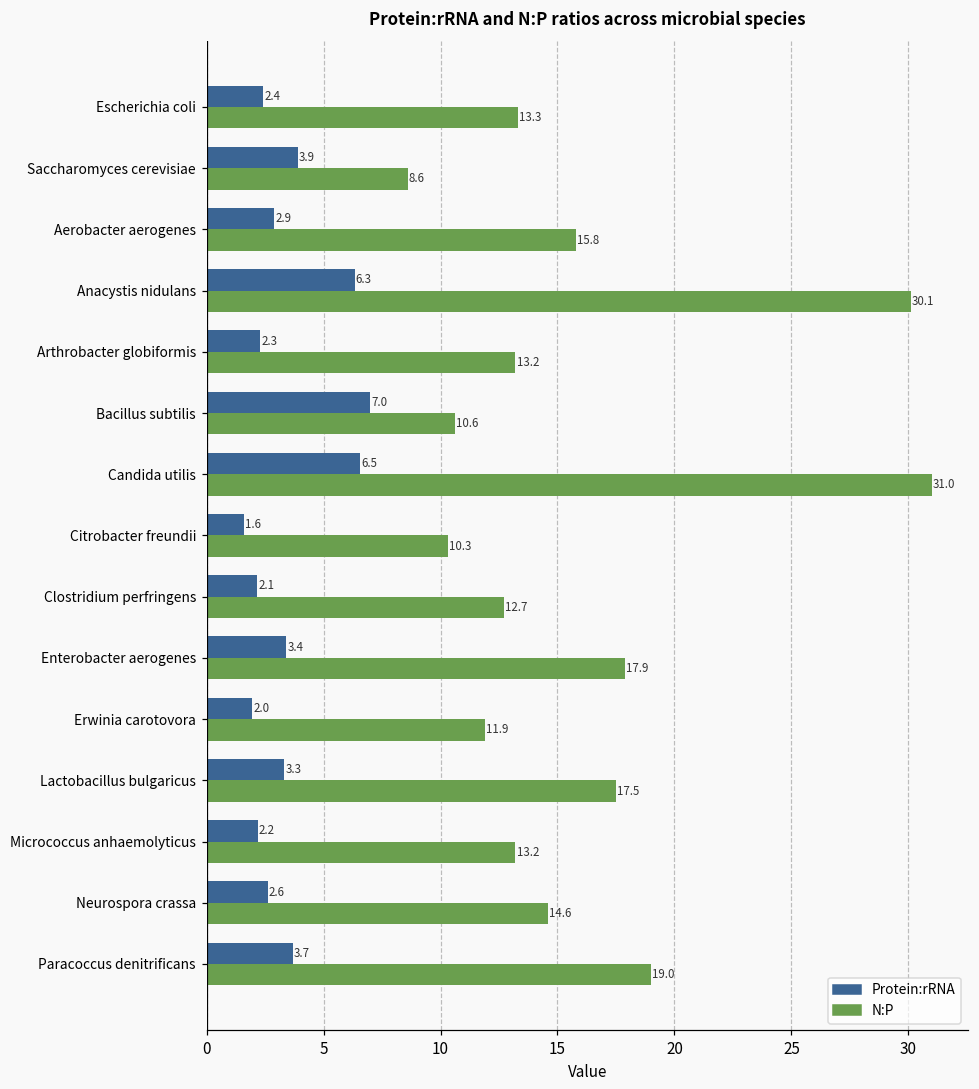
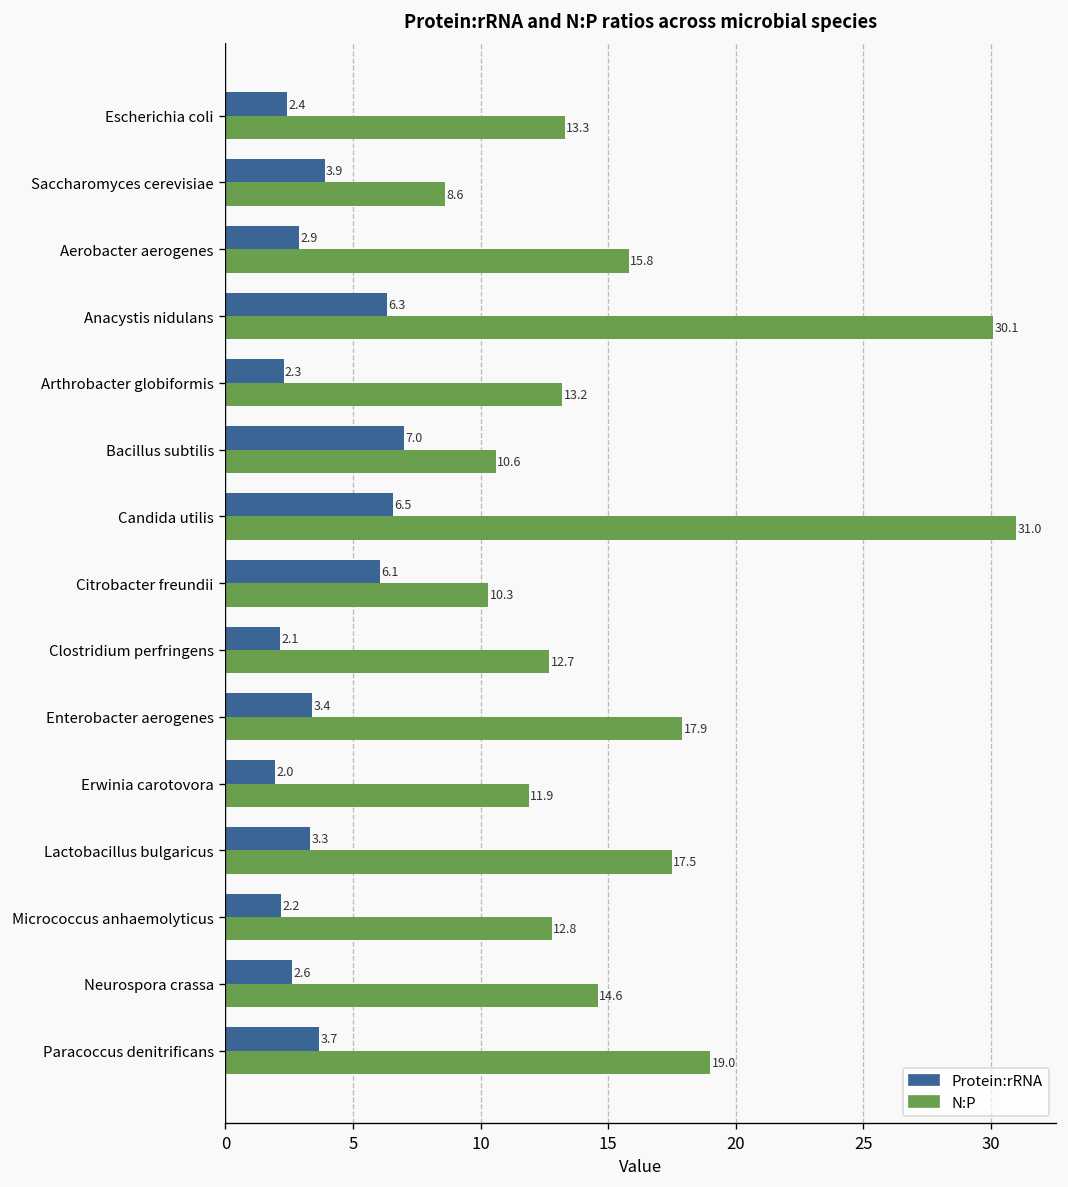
Protein:rRNA, Citrobacter freundii: 1.6 -> 6.1
N:P, Micrococcus anhaemolyticus: 13.2 -> 12.8
